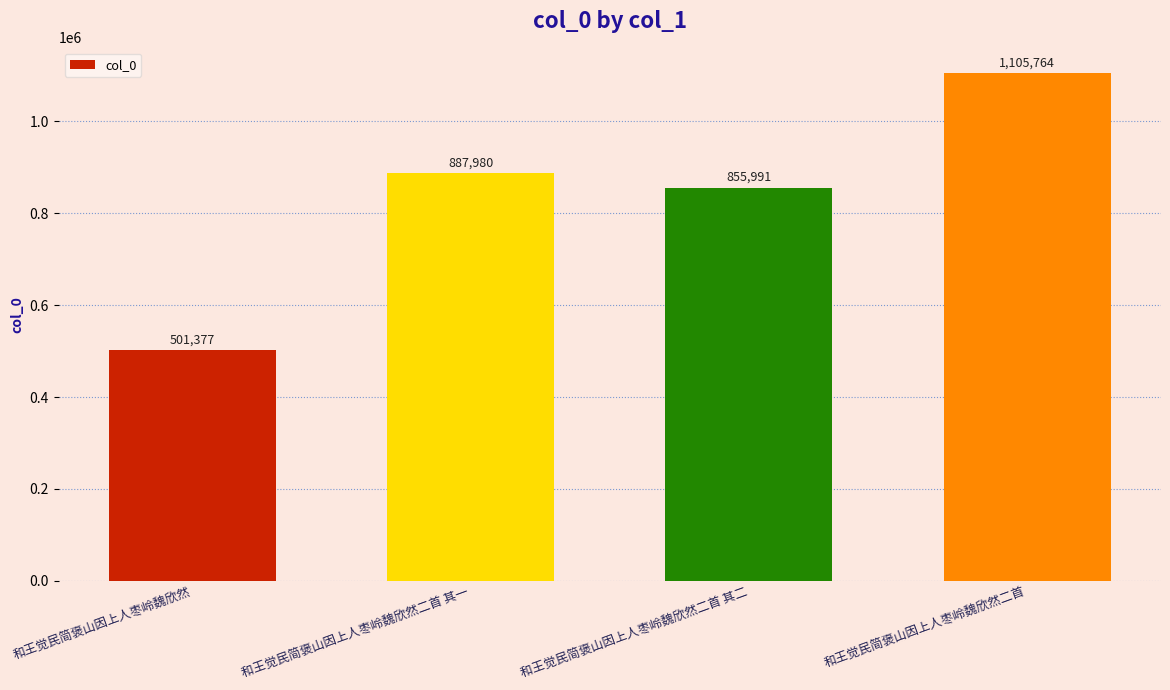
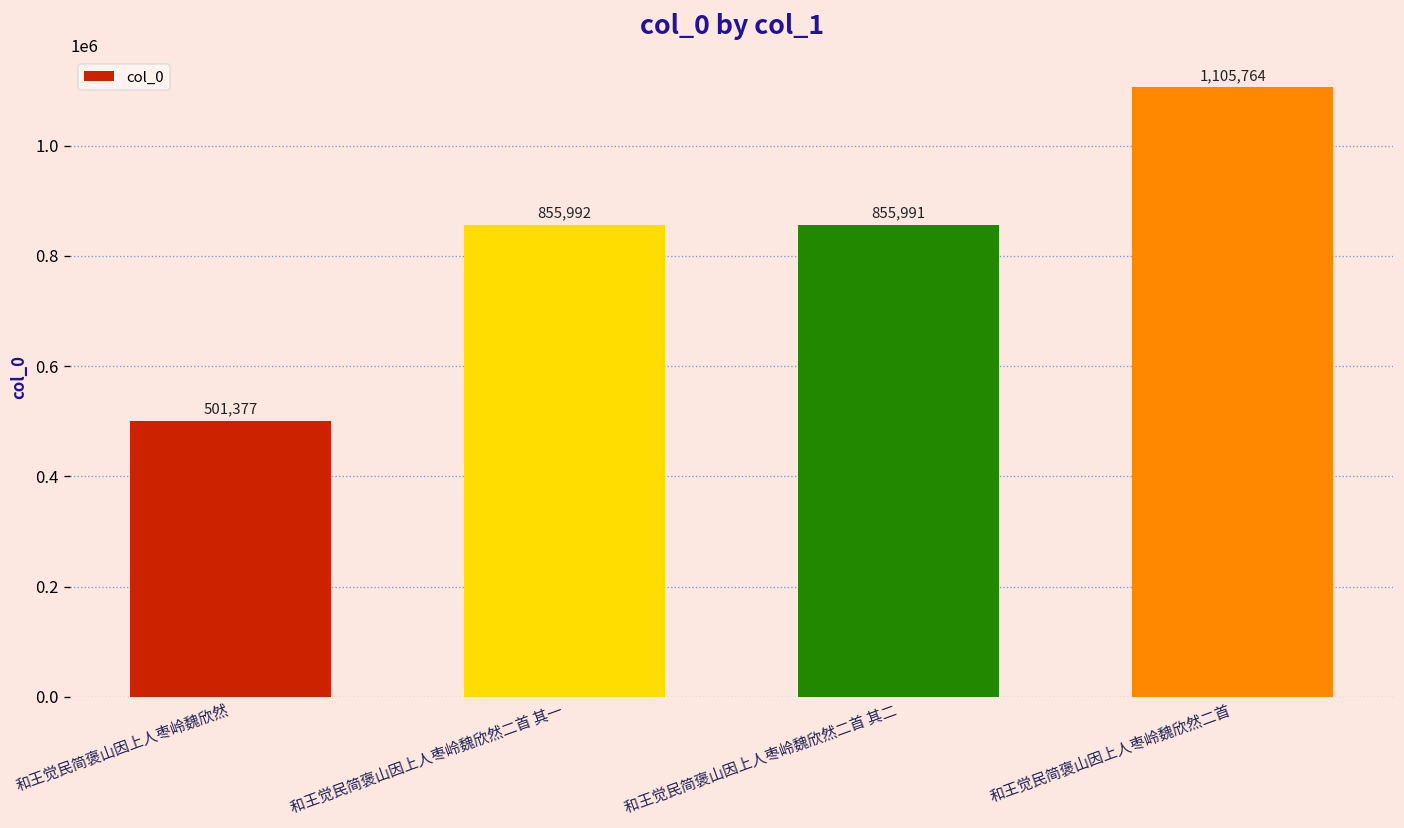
和王觉民简褒山因上人枣岭魏欣然二首 其一: 887,980 -> 855,992
